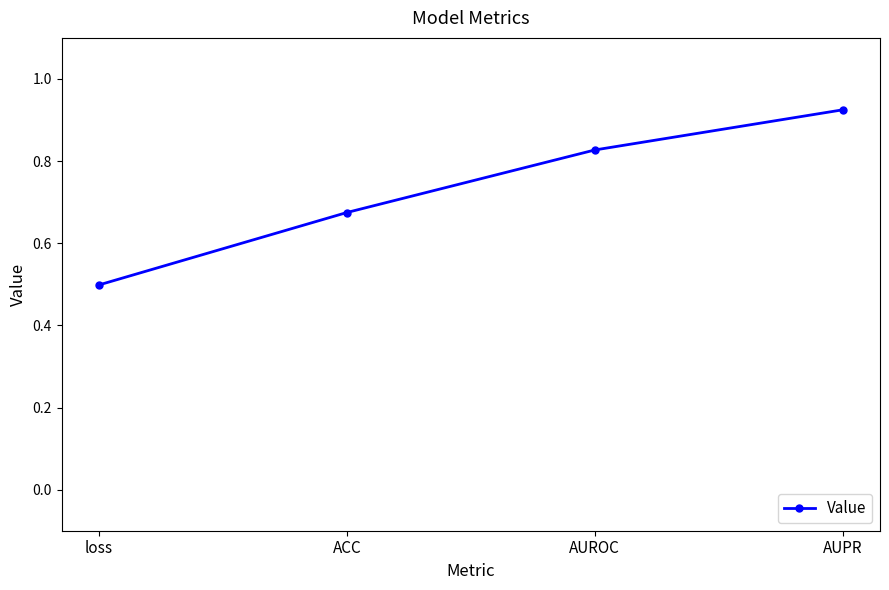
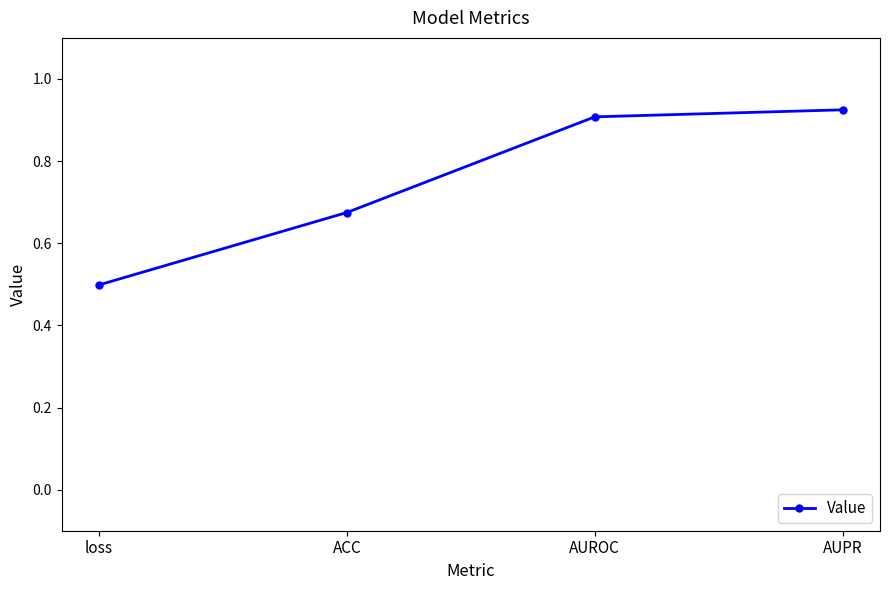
AUROC: 0.83 -> 0.91
